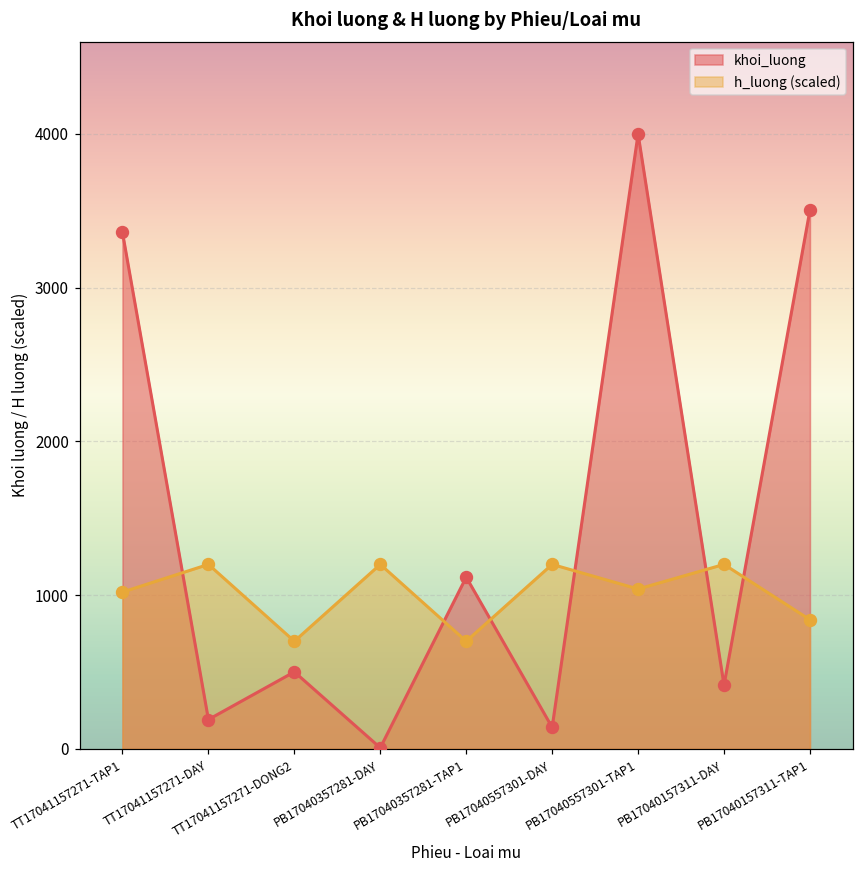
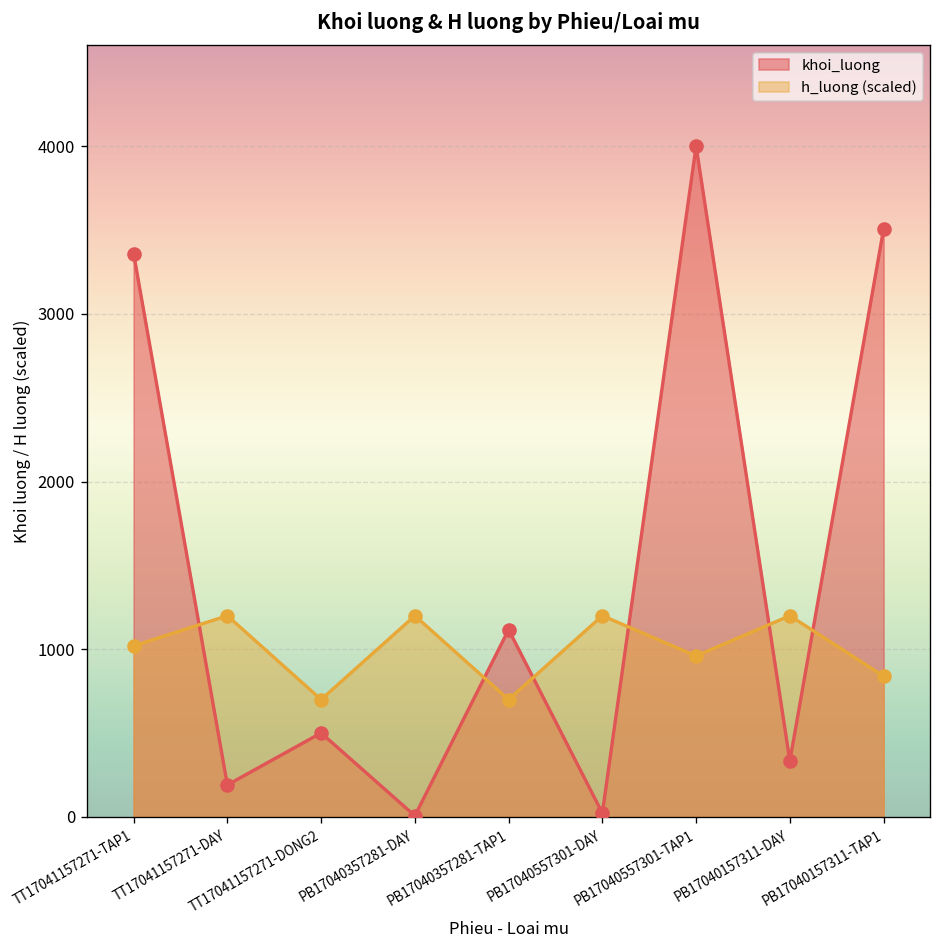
khoi_luong, PB17040557301-DAY: 140 -> 20
h_luong (scaled), PB17040557301-TAP1: 1040 -> 960
khoi_luong, PB17040157311-DAY: 420 -> 330
